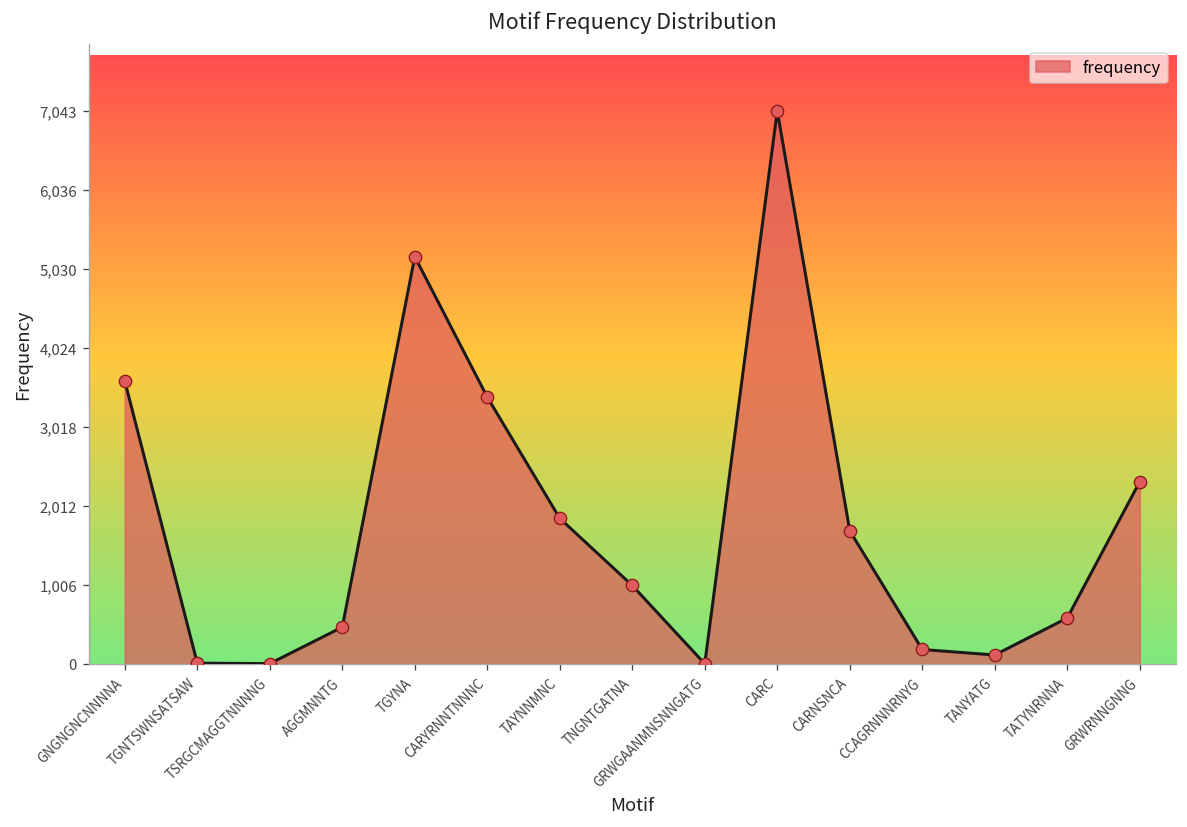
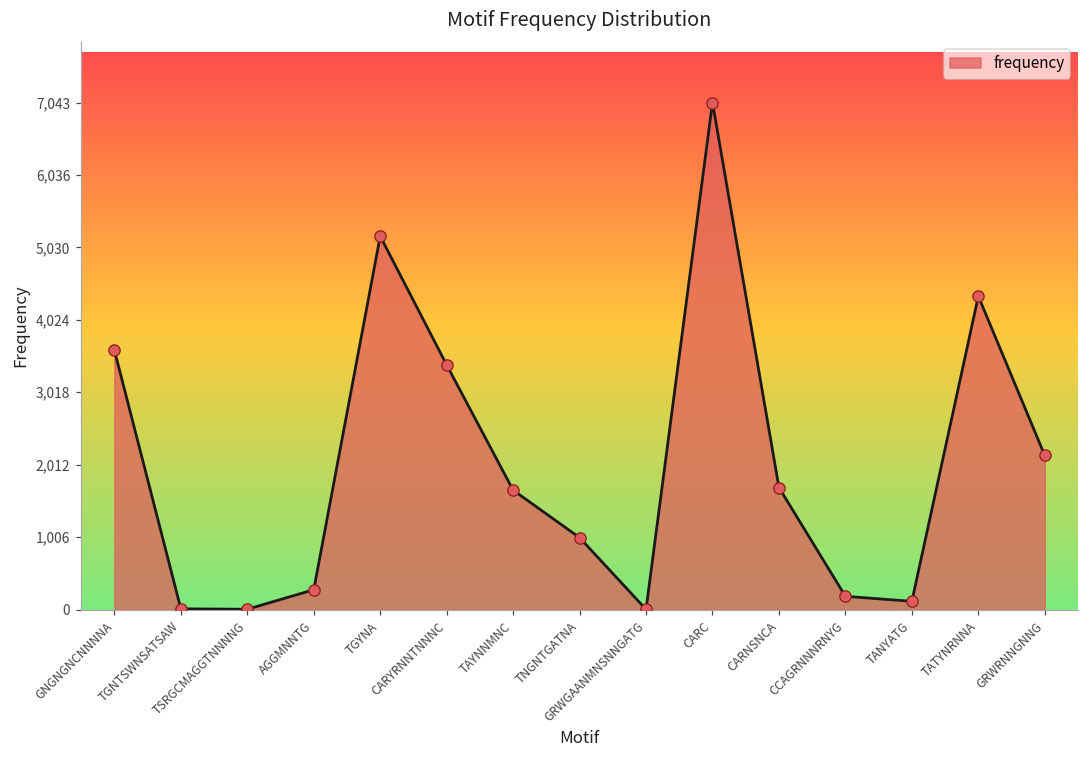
AGGMNNTG: 500 -> 300
TAYNNMNC: 1,900 -> 1,700
TATYNRNNA: 600 -> 4,400
GRWRNNGNNG: 2,300 -> 2,100
